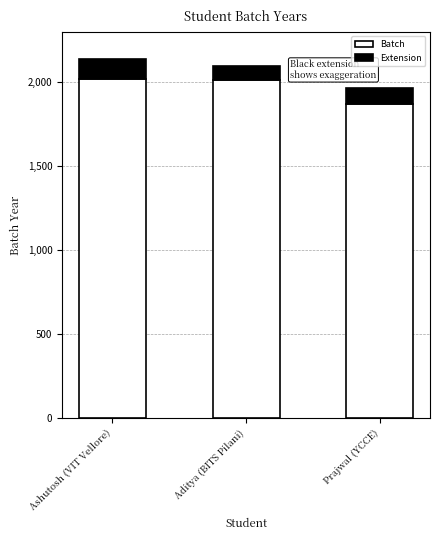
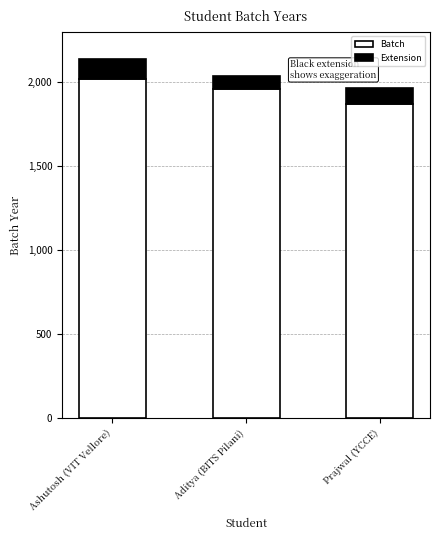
Batch, Aditya (BITS Pilani): 2,020 -> 1,960
